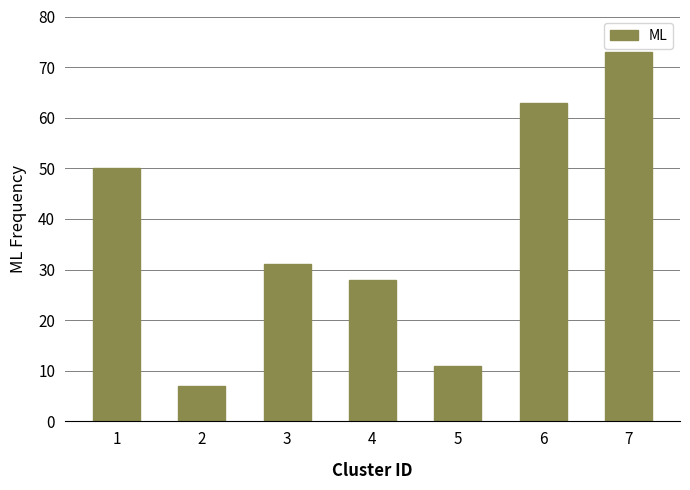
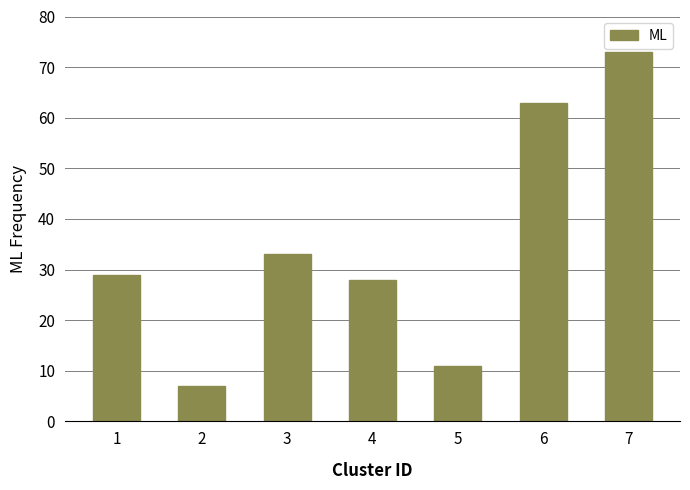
1: 50 -> 29
3: 31 -> 33
